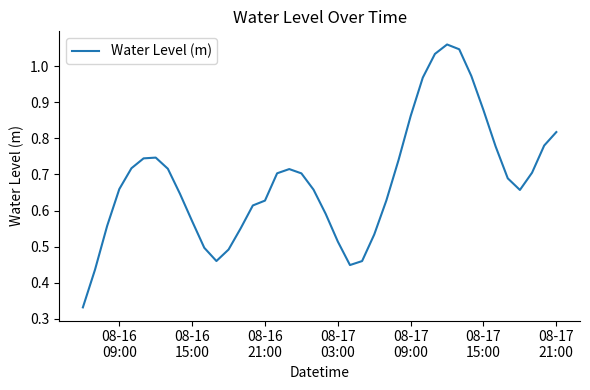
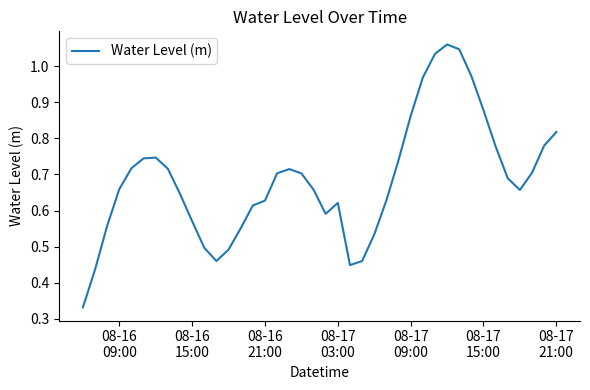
08-17 03:00: 0.51 -> 0.62
